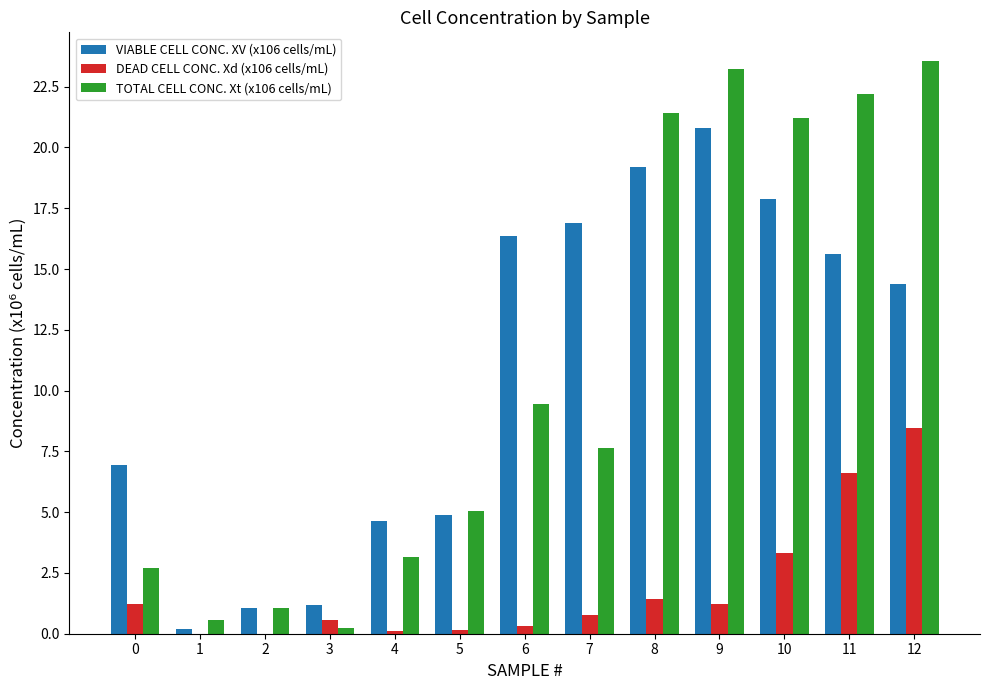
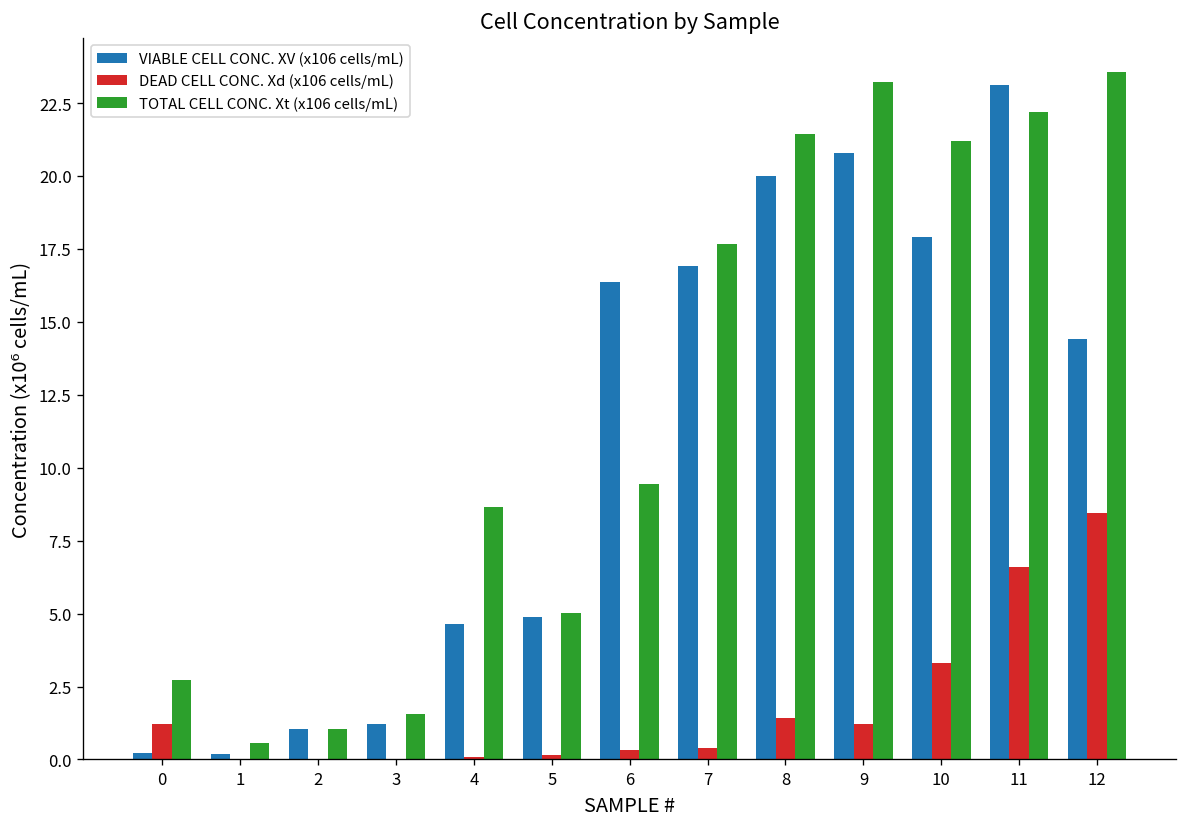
VIABLE CELL CONC. XV (x106 cells/mL), 0: 6.9 -> 0.2
DEAD CELL CONC. Xd (x106 cells/mL), 3: 0.5 -> 0.0
TOTAL CELL CONC. Xt (x106 cells/mL), 3: 0.2 -> 1.6
TOTAL CELL CONC. Xt (x106 cells/mL), 4: 3.1 -> 8.6
DEAD CELL CONC. Xd (x106 cells/mL), 7: 0.8 -> 0.4
TOTAL CELL CONC. Xt (x106 cells/mL), 7: 7.6 -> 17.7
VIABLE CELL CONC. XV (x106 cells/mL), 8: 19.2 -> 20.0
VIABLE CELL CONC. XV (x106 cells/mL), 11: 15.6 -> 23.1
